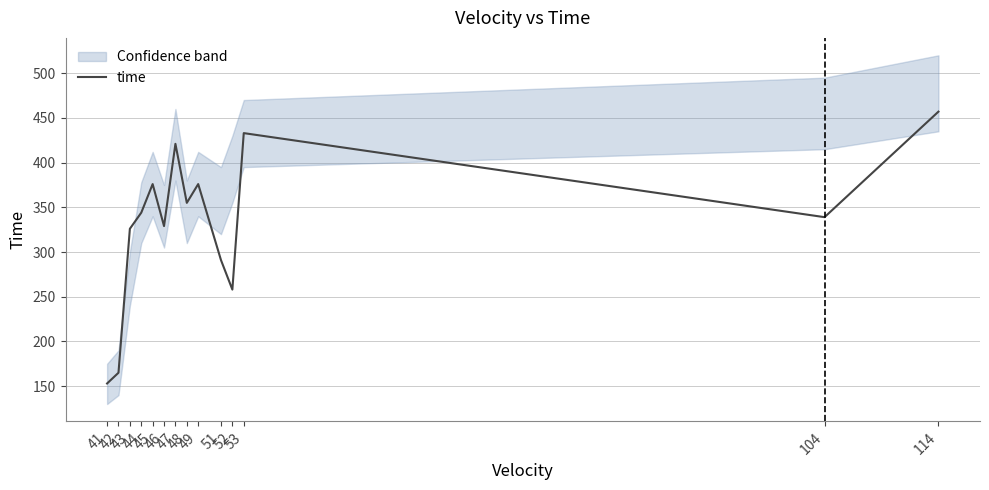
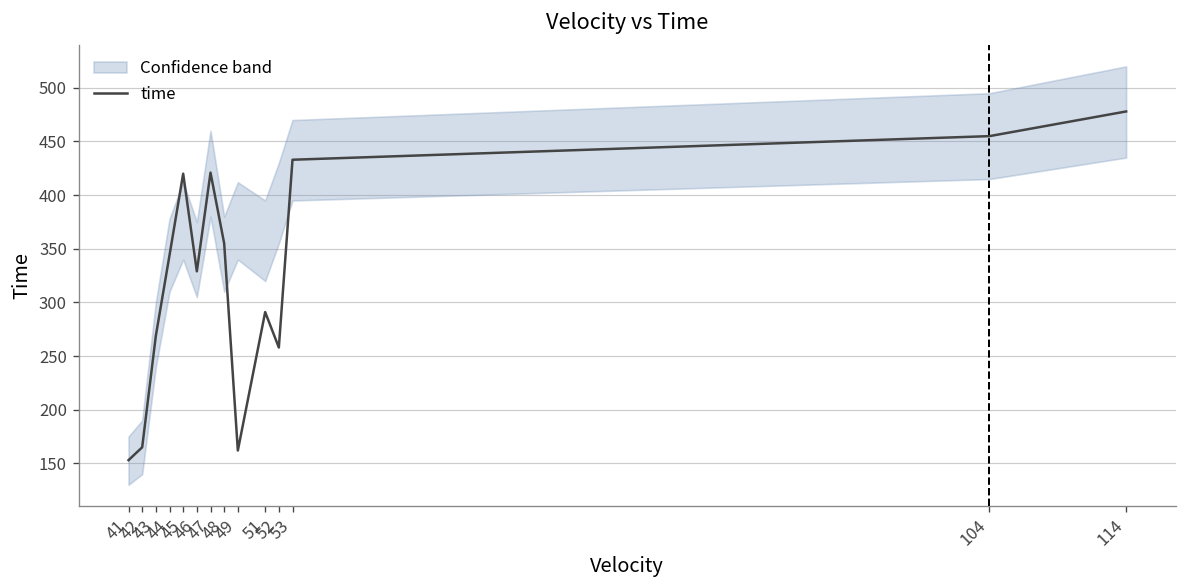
time, 43: 330 -> 270
time, 45: 380 -> 420
time, 49: 380 -> 160
time, 104: 340 -> 460
time, 114: 460 -> 480
